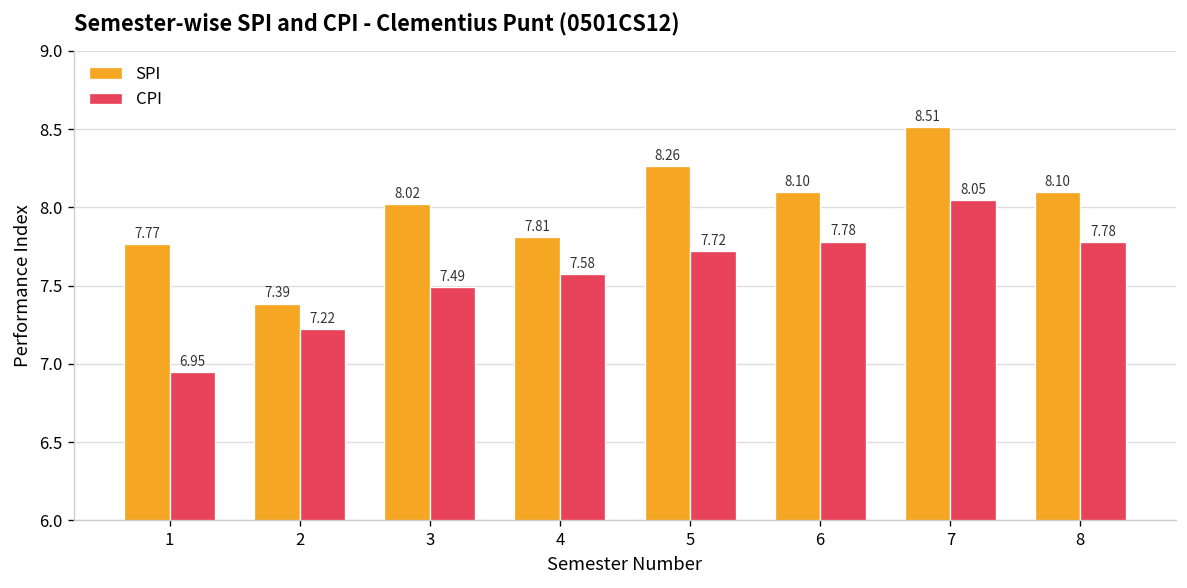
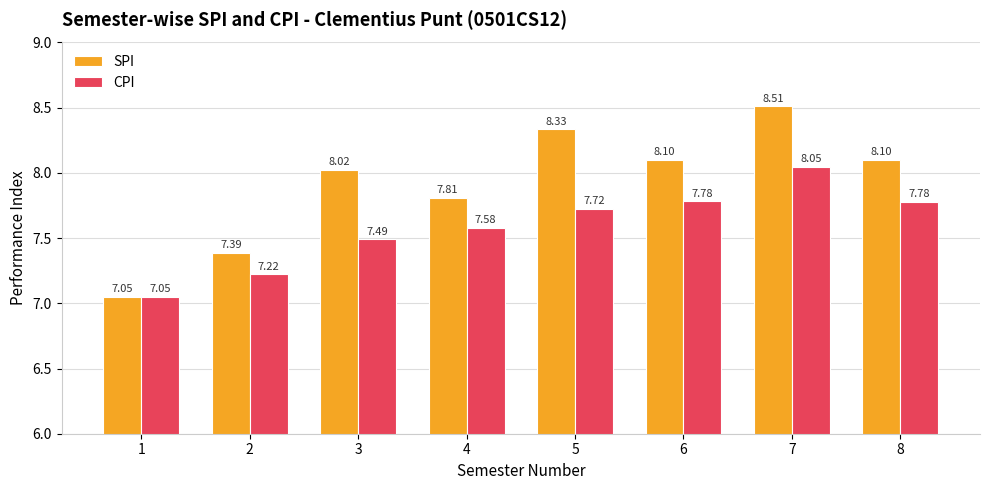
SPI, 1: 7.77 -> 7.05
CPI, 1: 6.95 -> 7.05
SPI, 5: 8.26 -> 8.33
